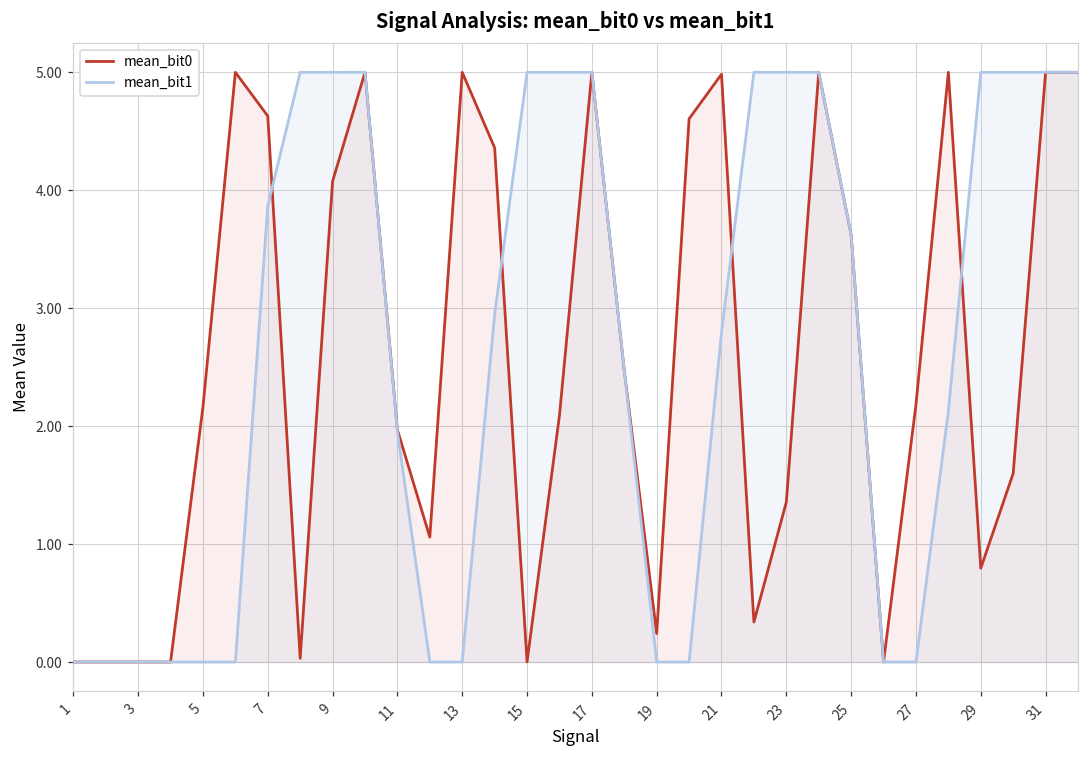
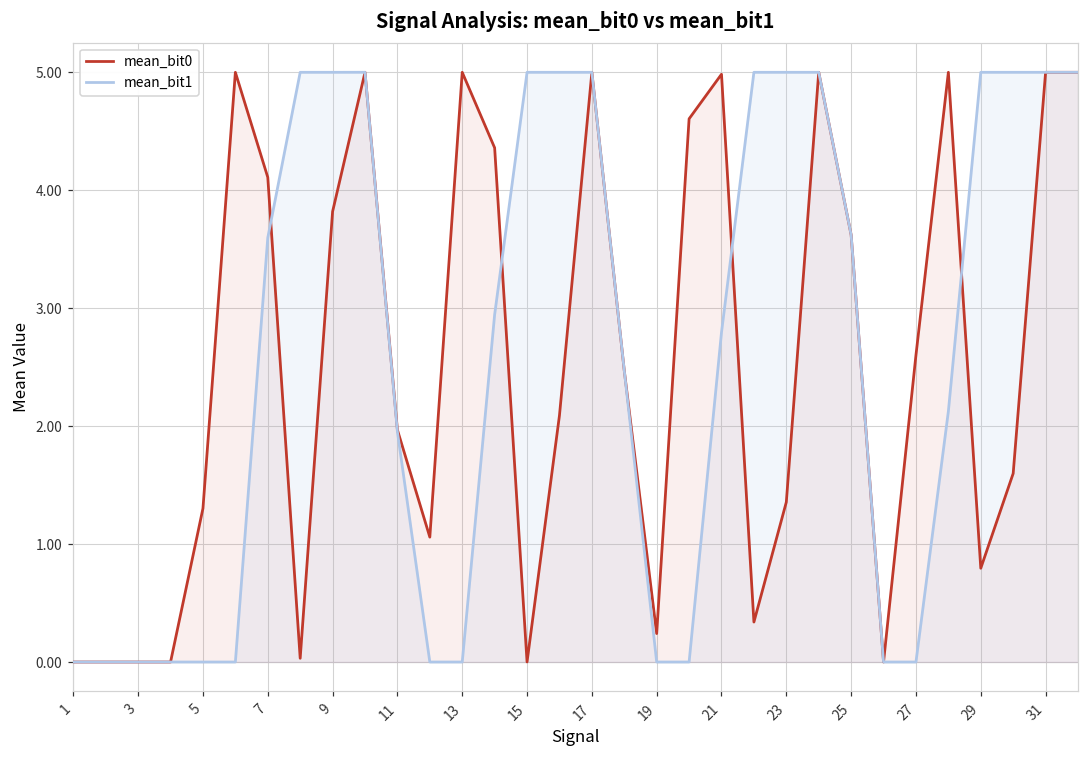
mean_bit0, 5: 2.16 -> 1.30
mean_bit0, 7: 4.63 -> 4.11
mean_bit1, 7: 3.87 -> 3.60
mean_bit0, 9: 4.07 -> 3.82
mean_bit0, 27: 2.18 -> 2.60
